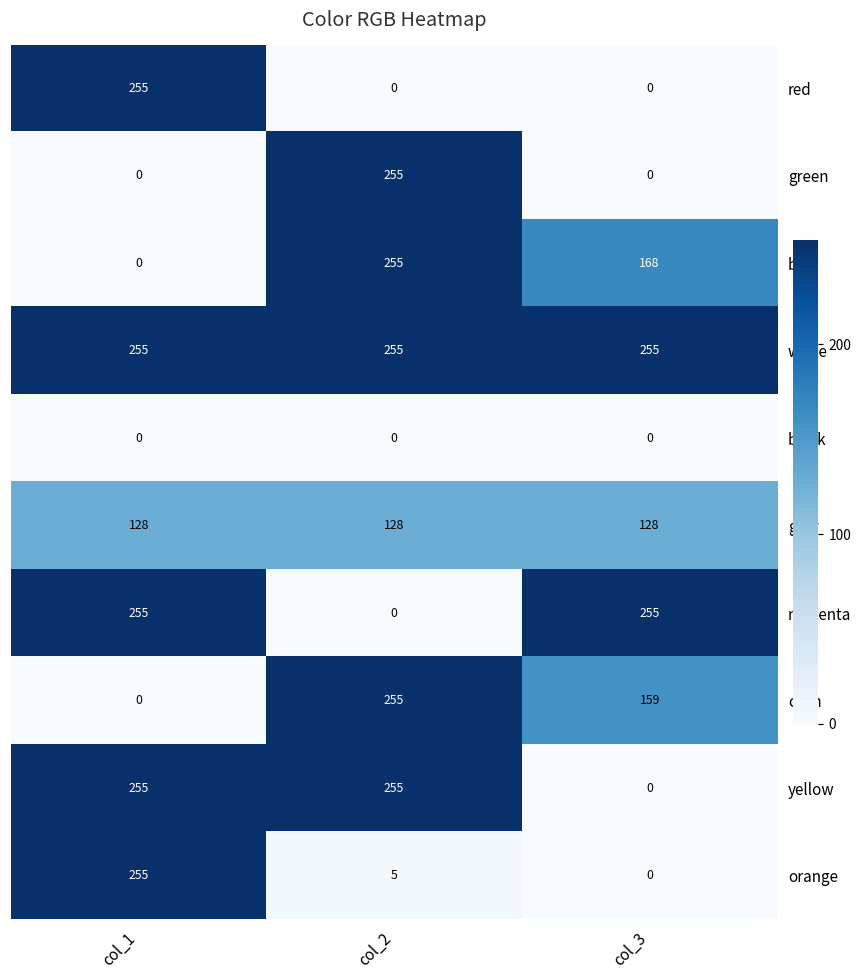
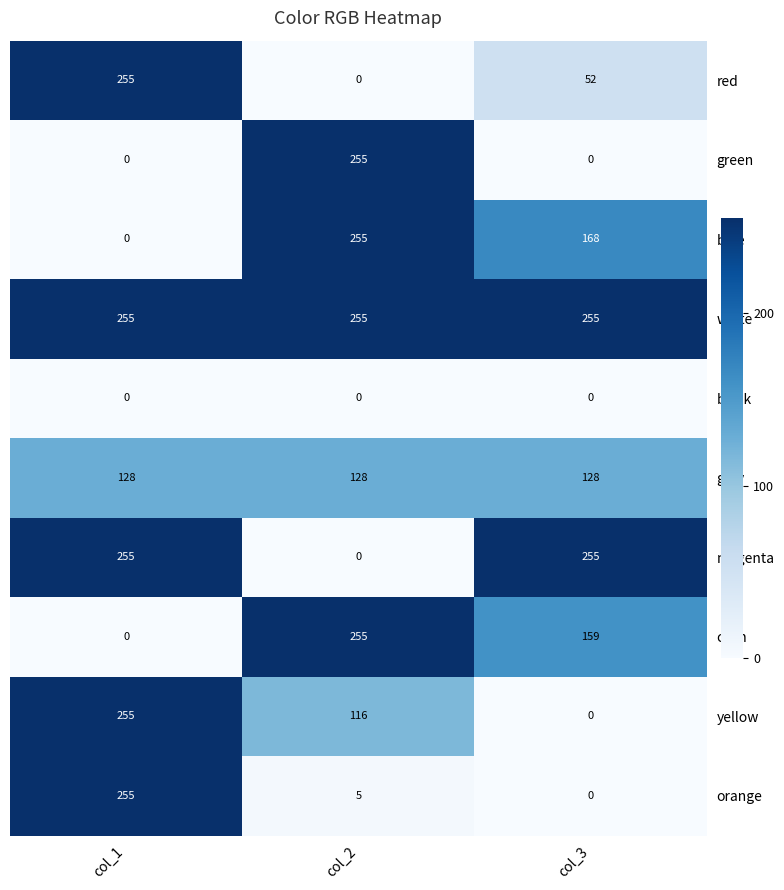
red, col_3: 0 -> 52
yellow, col_2: 255 -> 116
